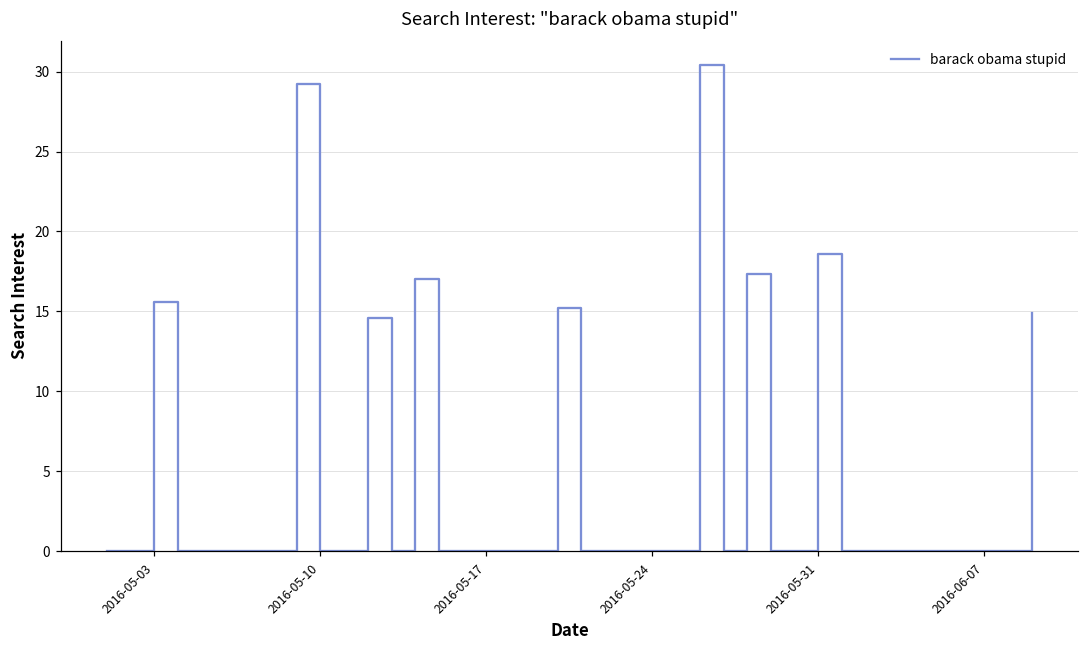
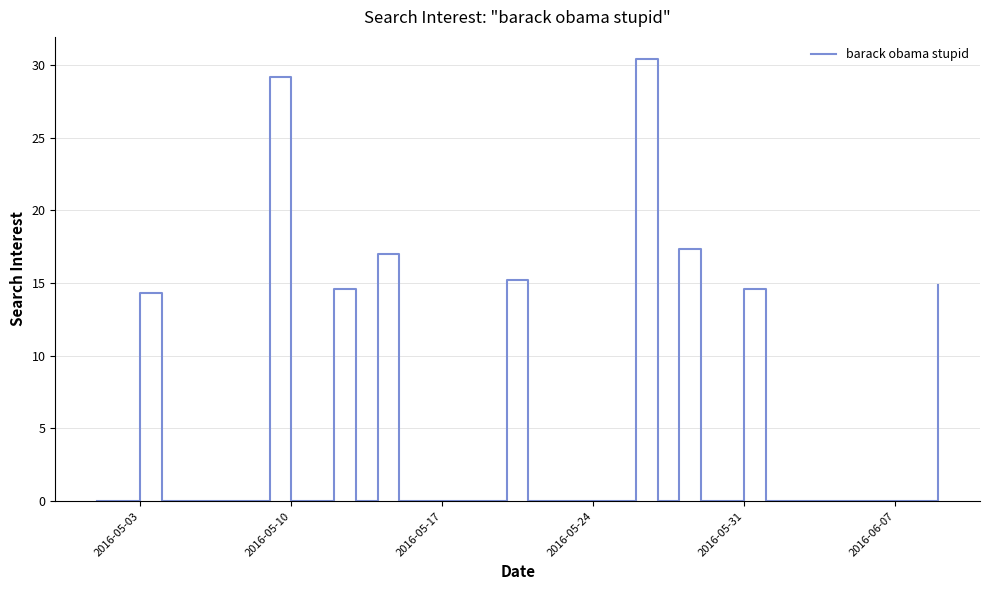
2016-05-03: 15.6 -> 14.3
2016-05-31: 18.6 -> 14.6
